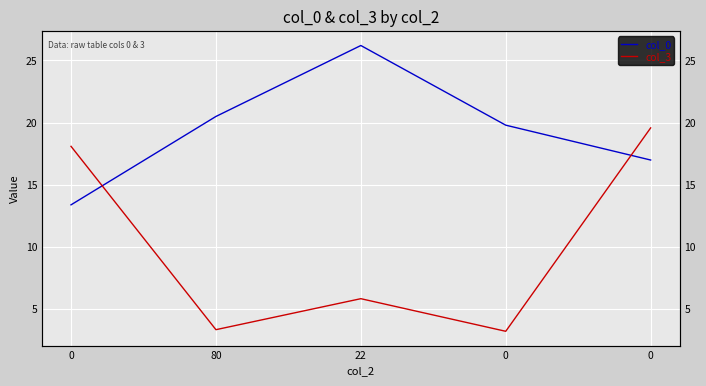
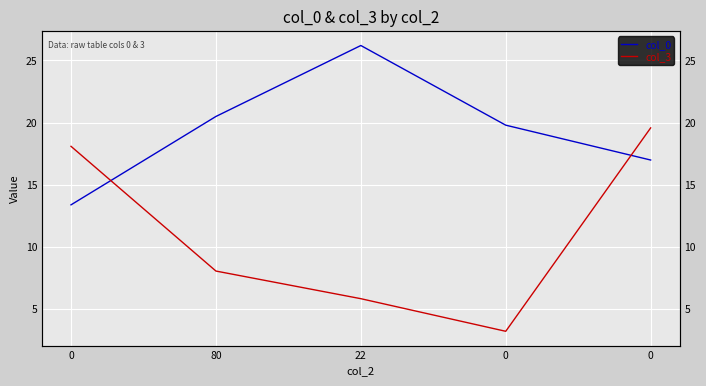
col_3, 80: 3.4 -> 8.1
